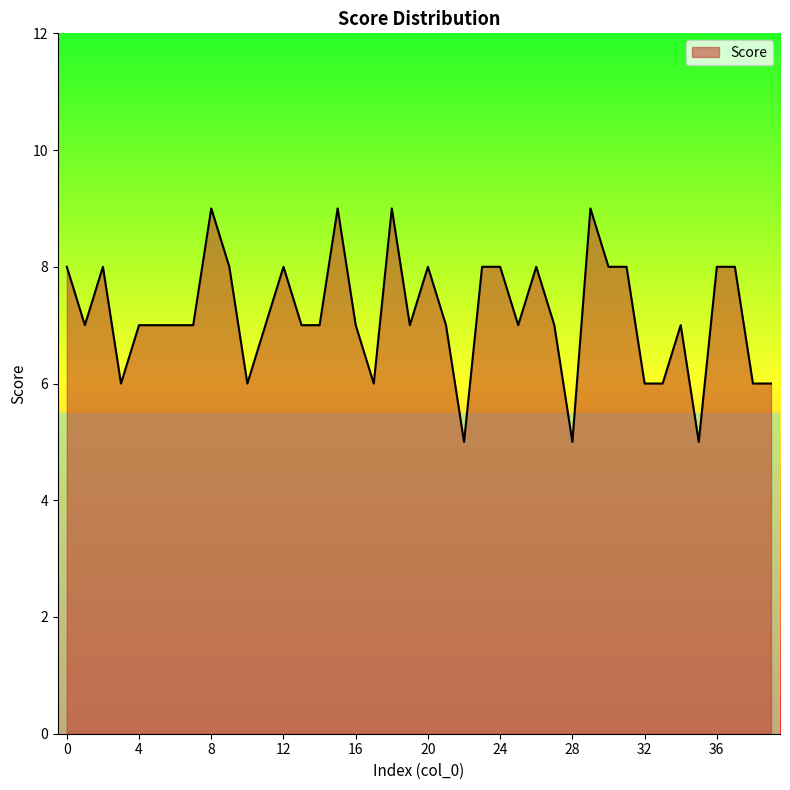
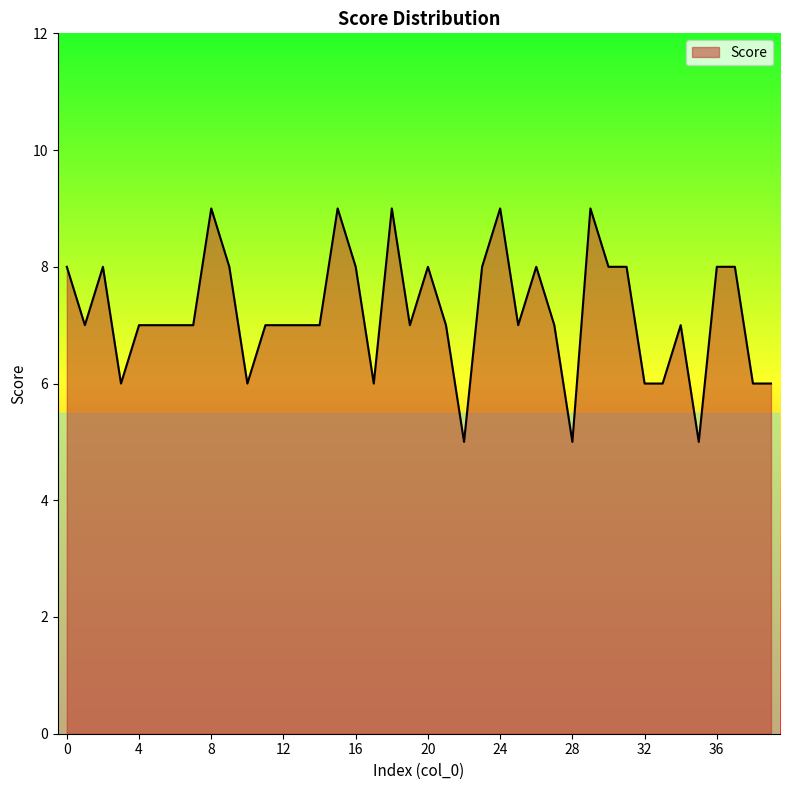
12: 8 -> 7
16: 7 -> 8
24: 8 -> 9
